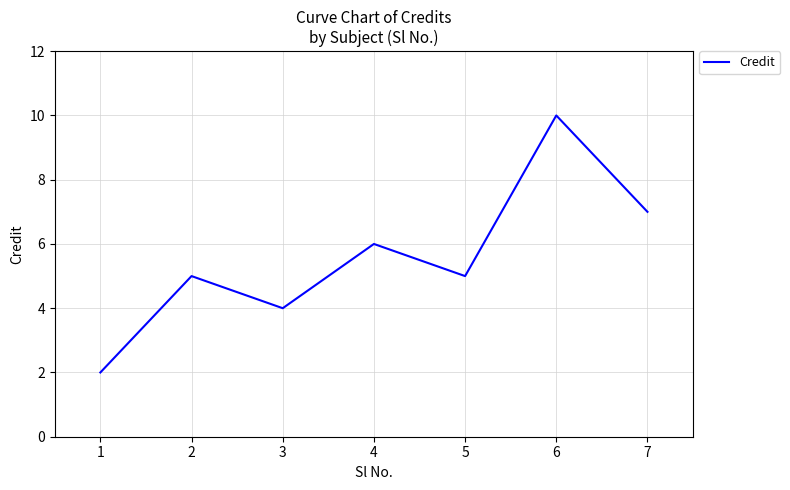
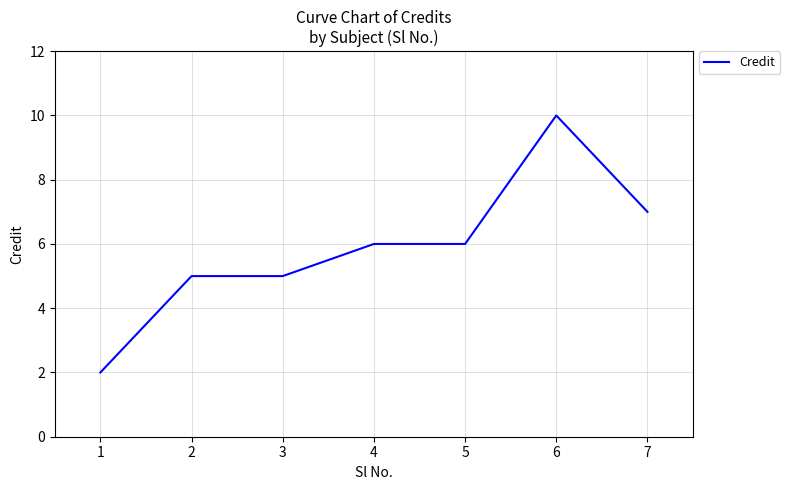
3: 4 -> 5
5: 5 -> 6
